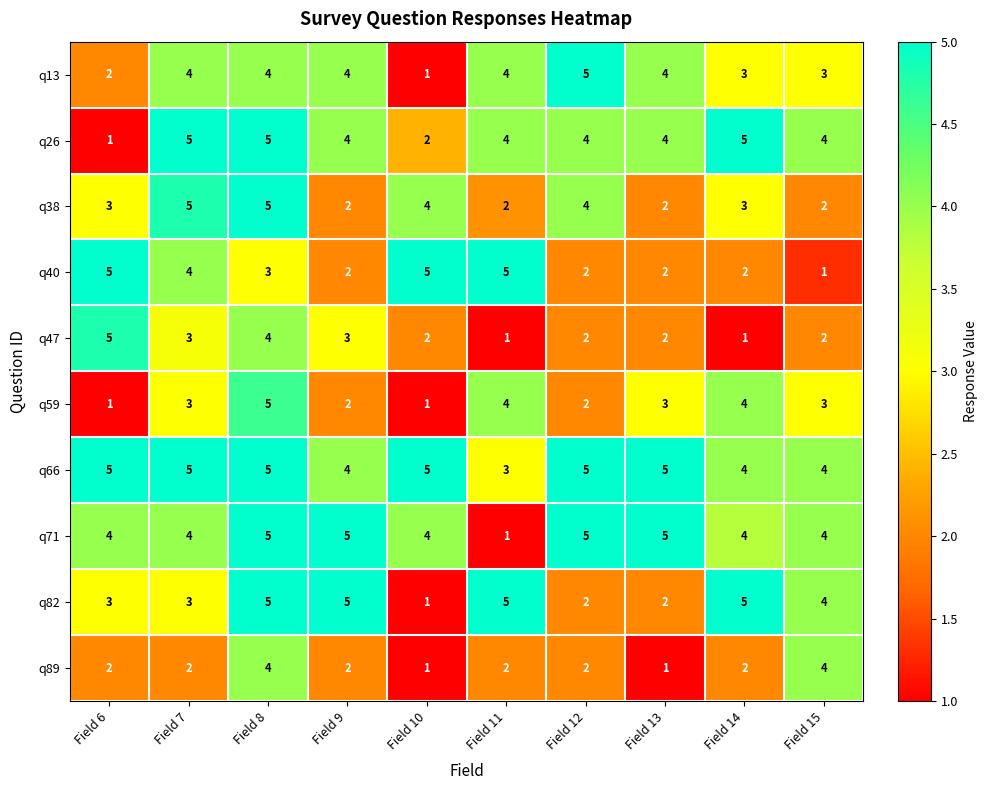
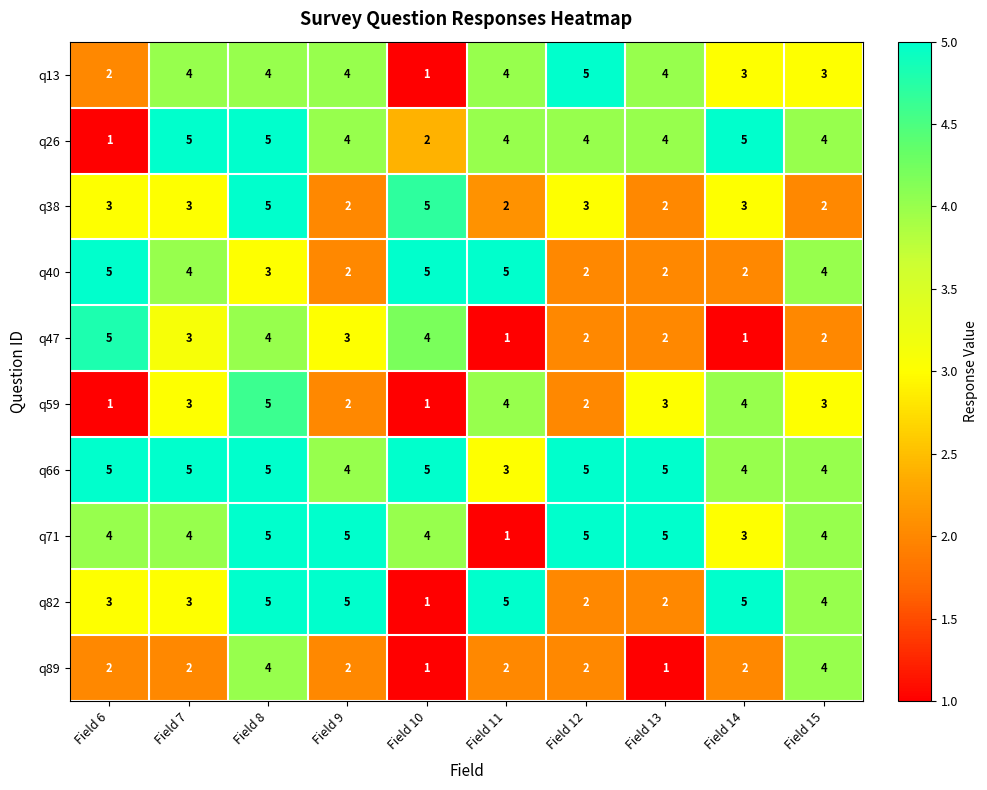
q38, Field 7: 5 -> 3
q38, Field 10: 4 -> 5
q38, Field 12: 4 -> 3
q40, Field 15: 1 -> 4
q47, Field 10: 2 -> 4
q71, Field 14: 4 -> 3
